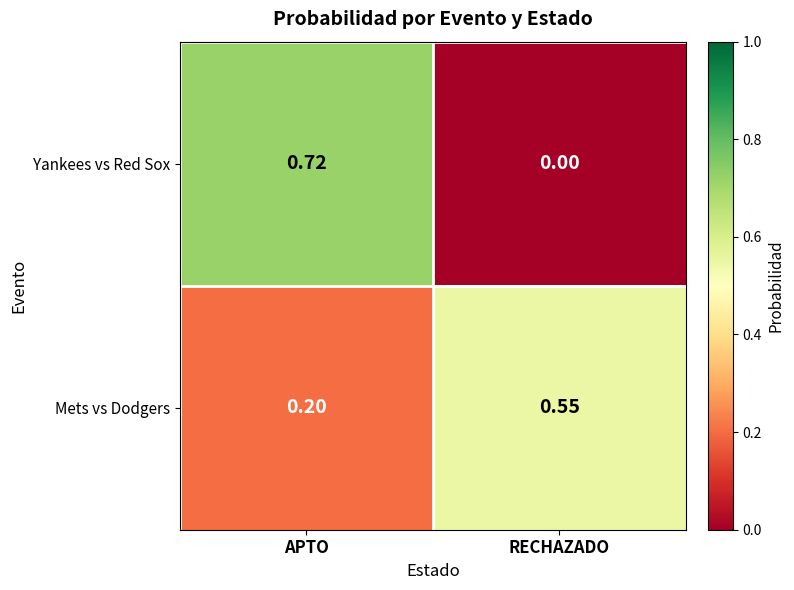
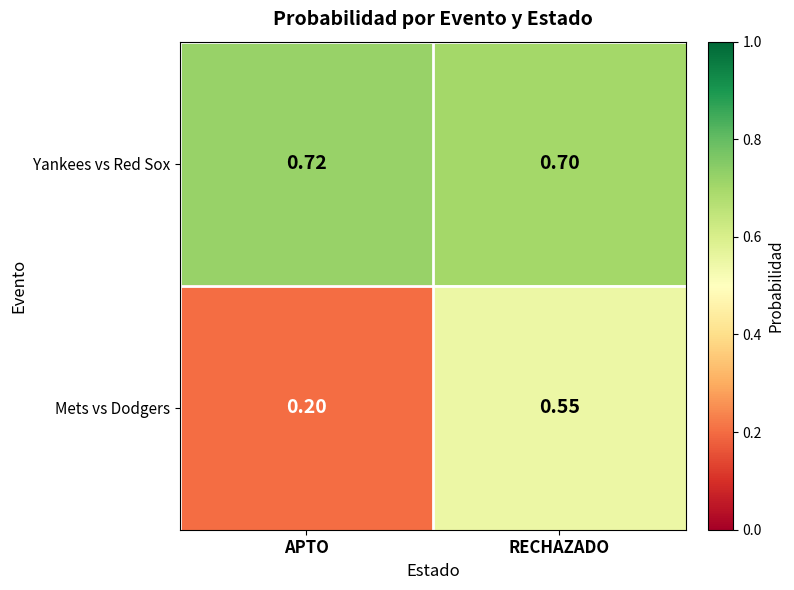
Yankees vs Red Sox, RECHAZADO: 0.00 -> 0.70
